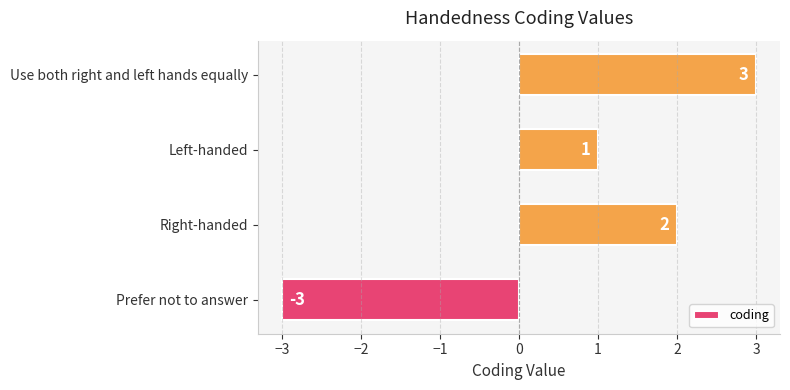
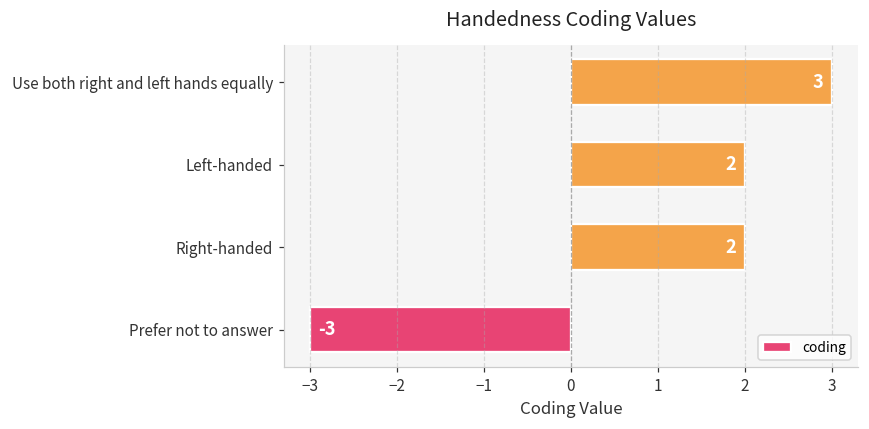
Left-handed: 1 -> 2
